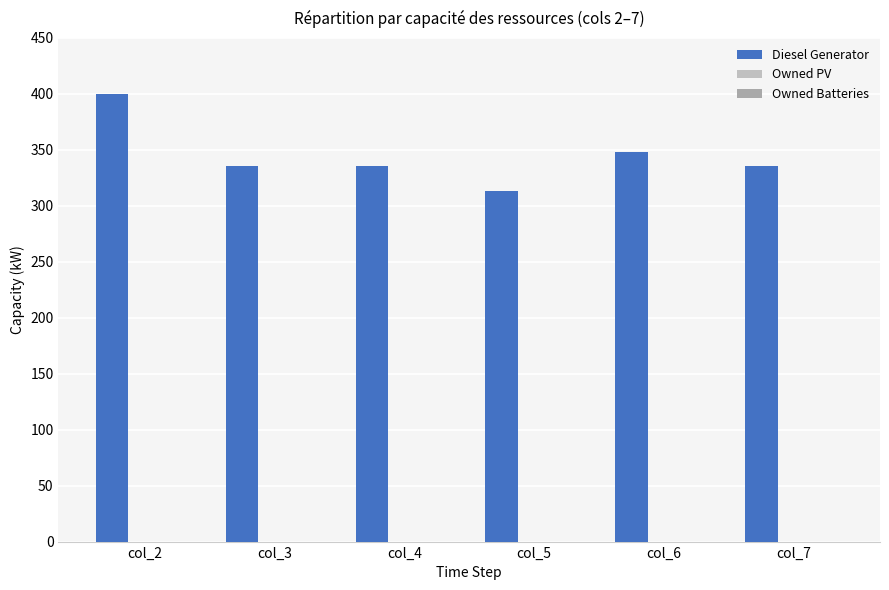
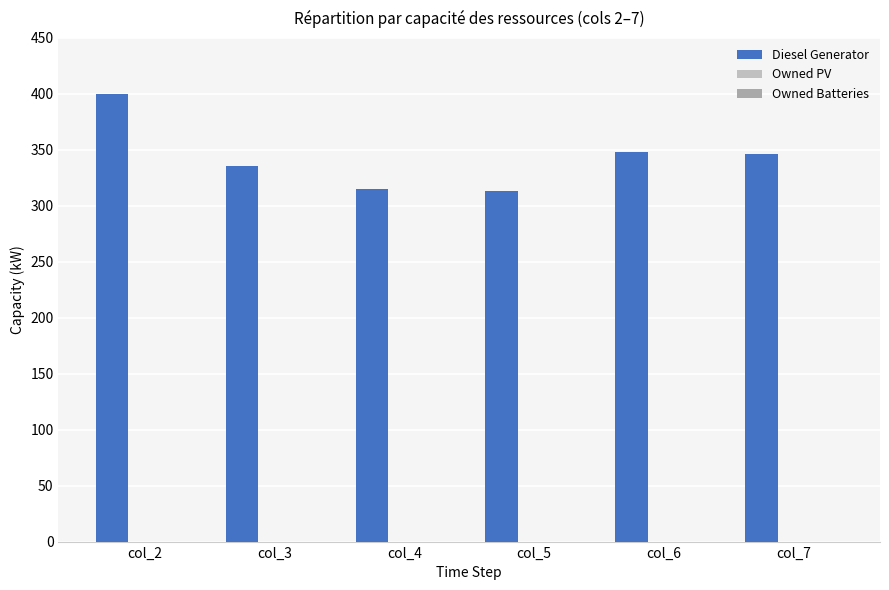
Diesel Generator, col_4: 336 -> 315
Diesel Generator, col_7: 336 -> 346
